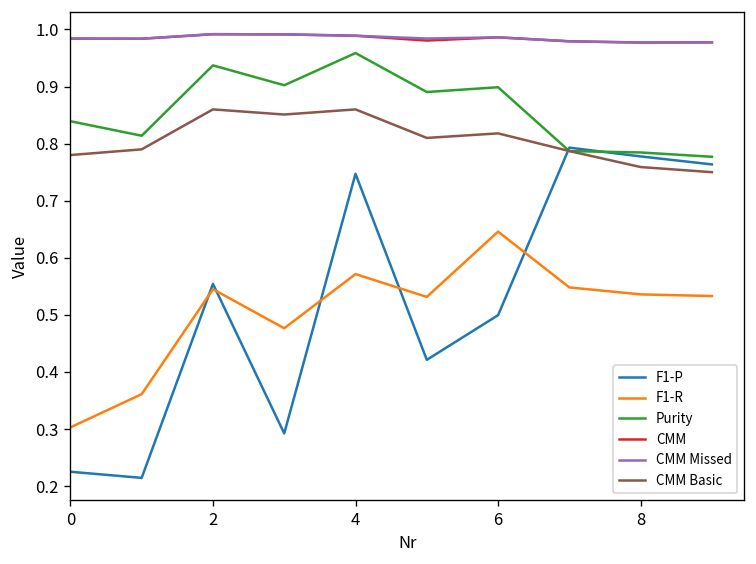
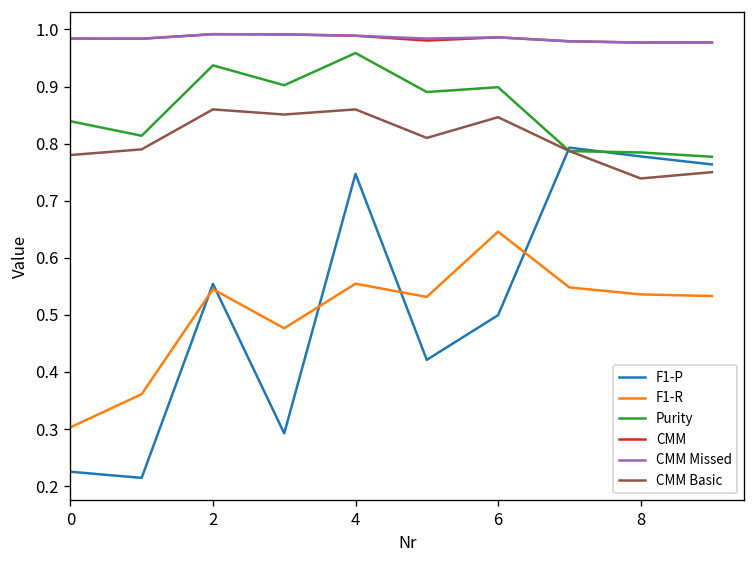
F1-R, 4: 0.57 -> 0.55
CMM Basic, 6: 0.82 -> 0.85
CMM Basic, 8: 0.76 -> 0.74
